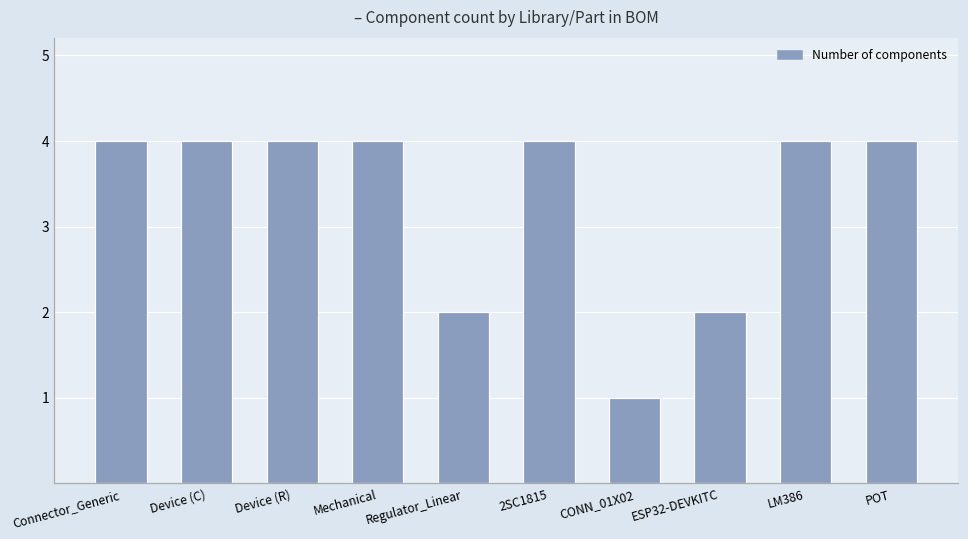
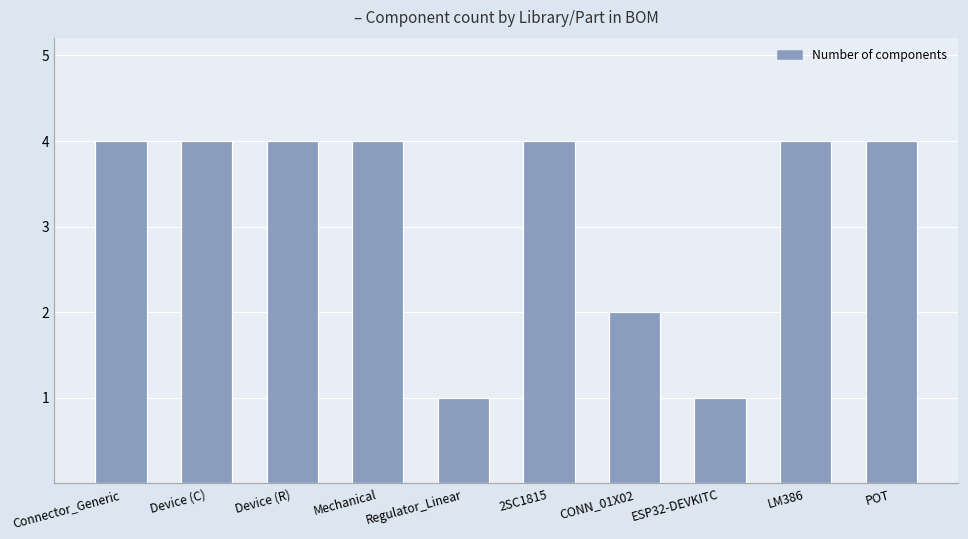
Regulator_Linear: 2 -> 1
CONN_01X02: 1 -> 2
ESP32-DEVKITC: 2 -> 1
